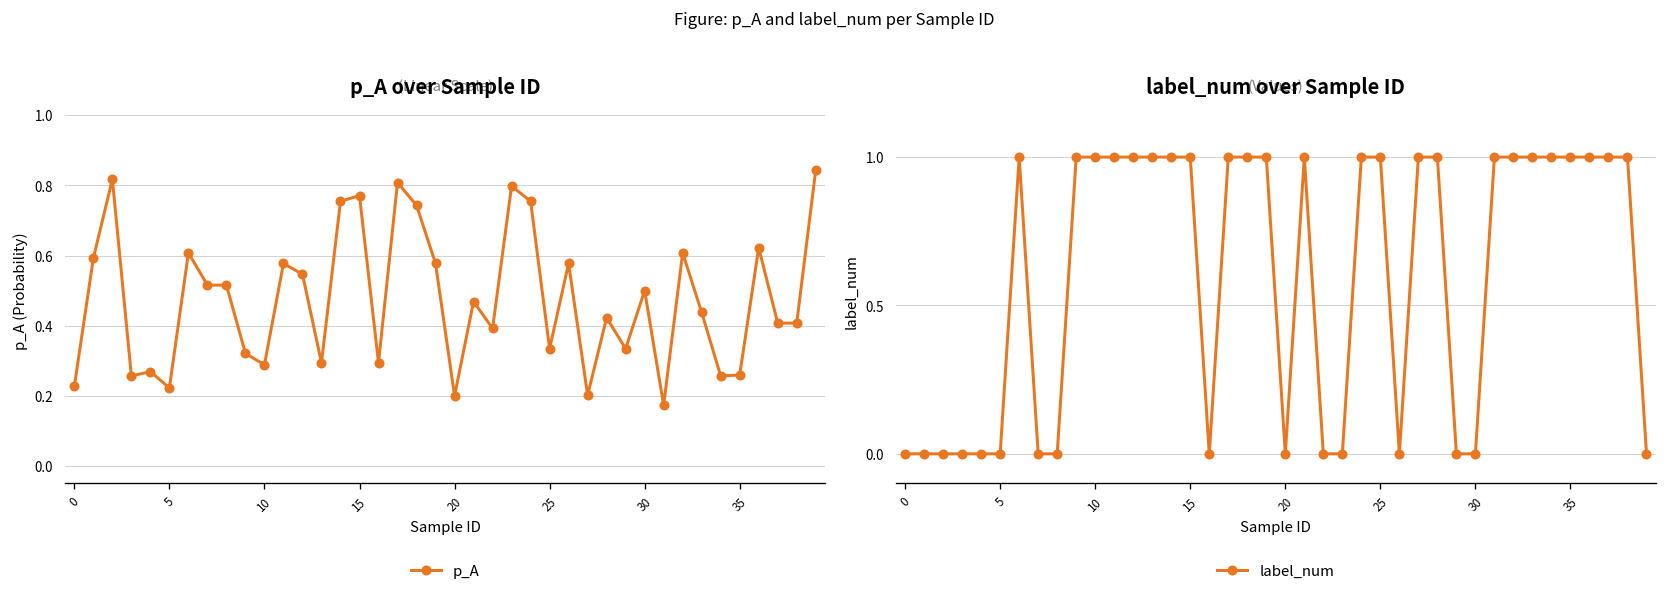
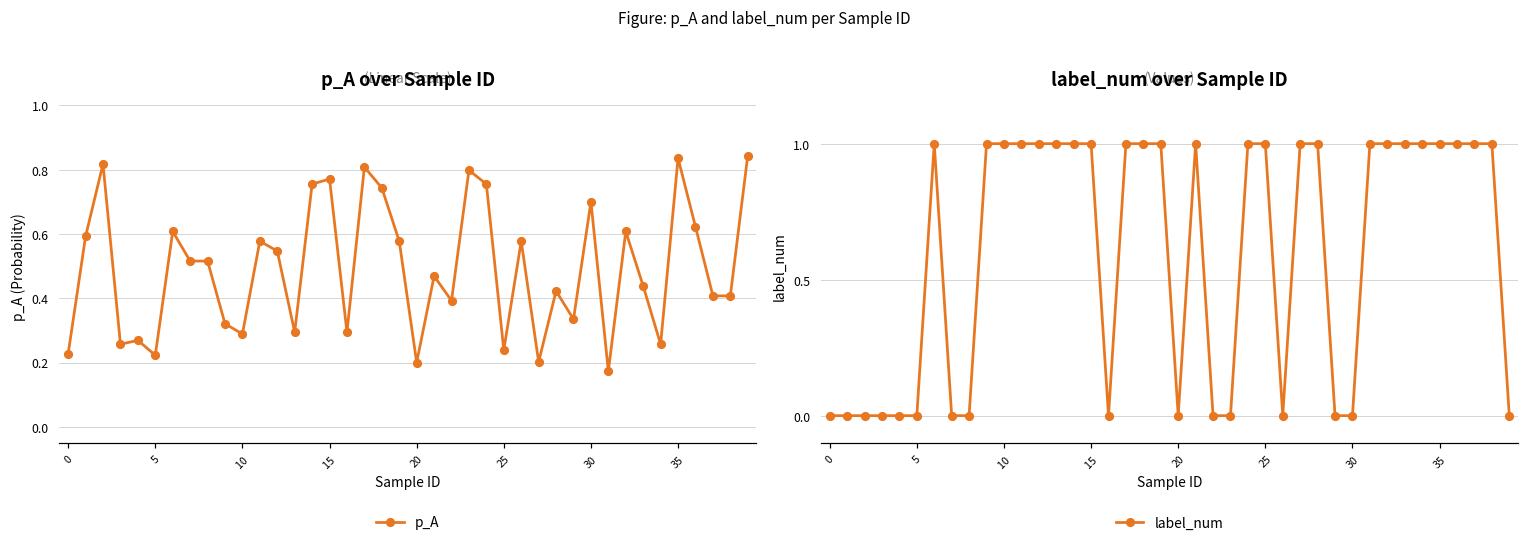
p_A over Sample ID, 25: 0.33 -> 0.24
p_A over Sample ID, 30: 0.5 -> 0.7
p_A over Sample ID, 35: 0.26 -> 0.84
